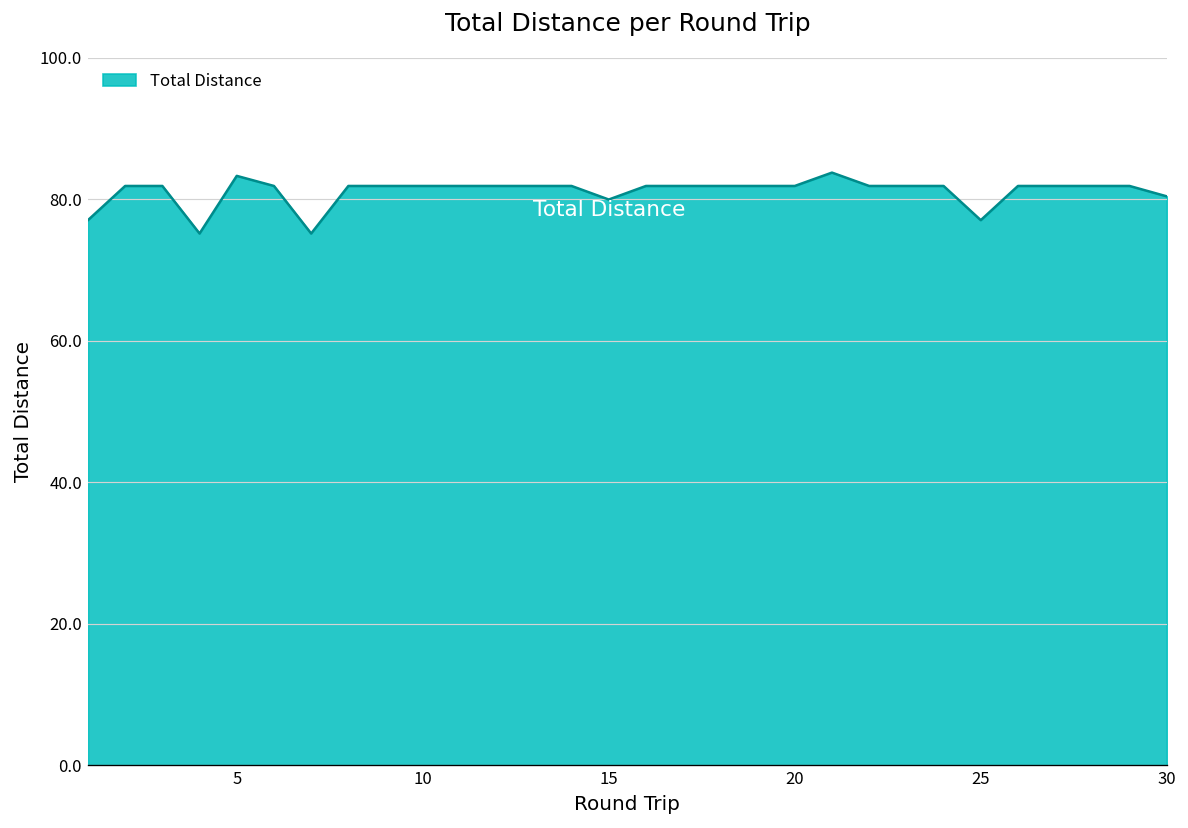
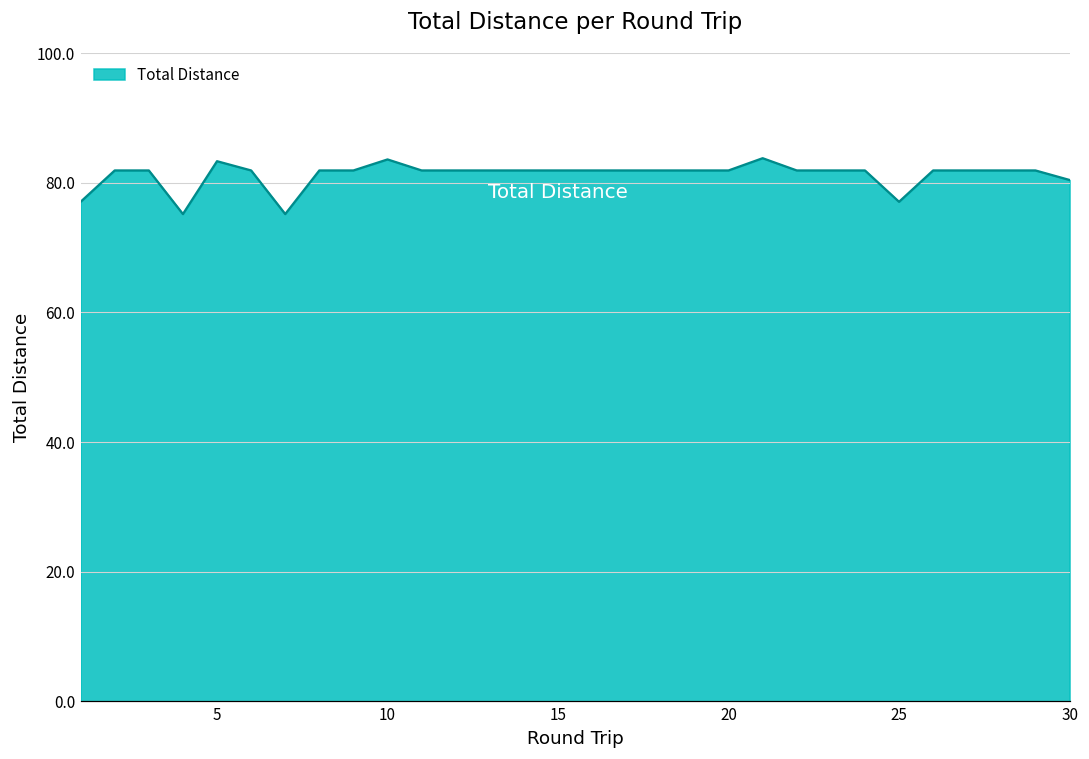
10: 82 -> 84
15: 80 -> 82
